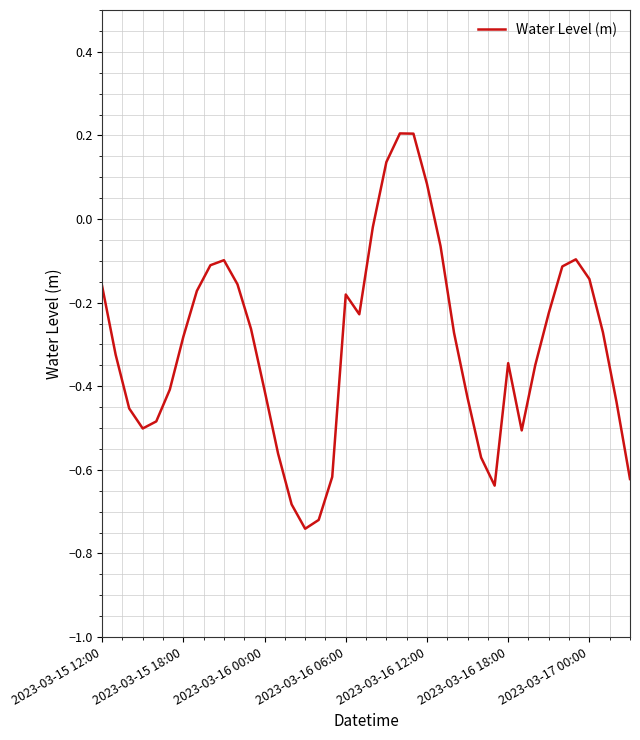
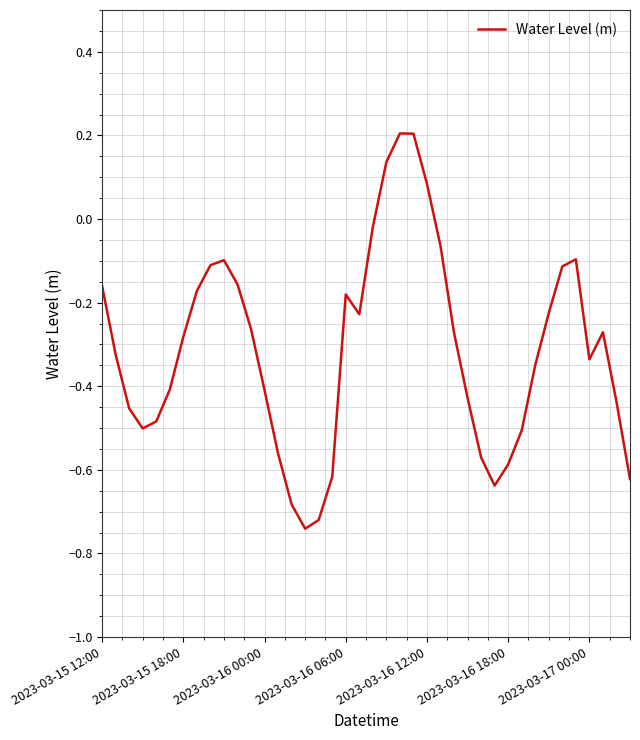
2023-03-16 18:00: -0.34 -> -0.59
2023-03-17 00:00: -0.14 -> -0.34
